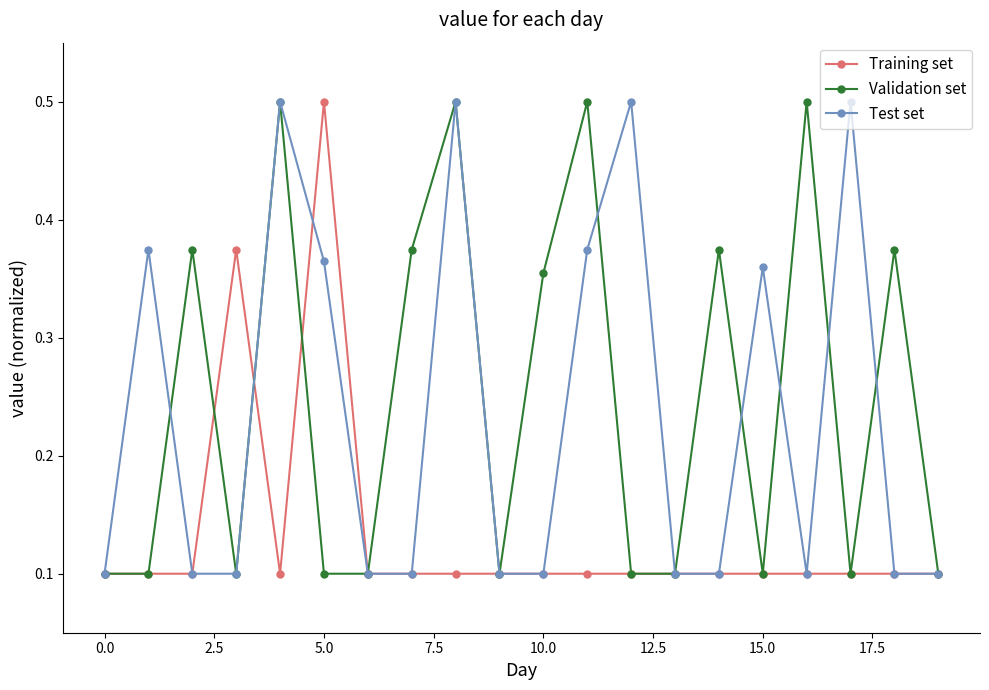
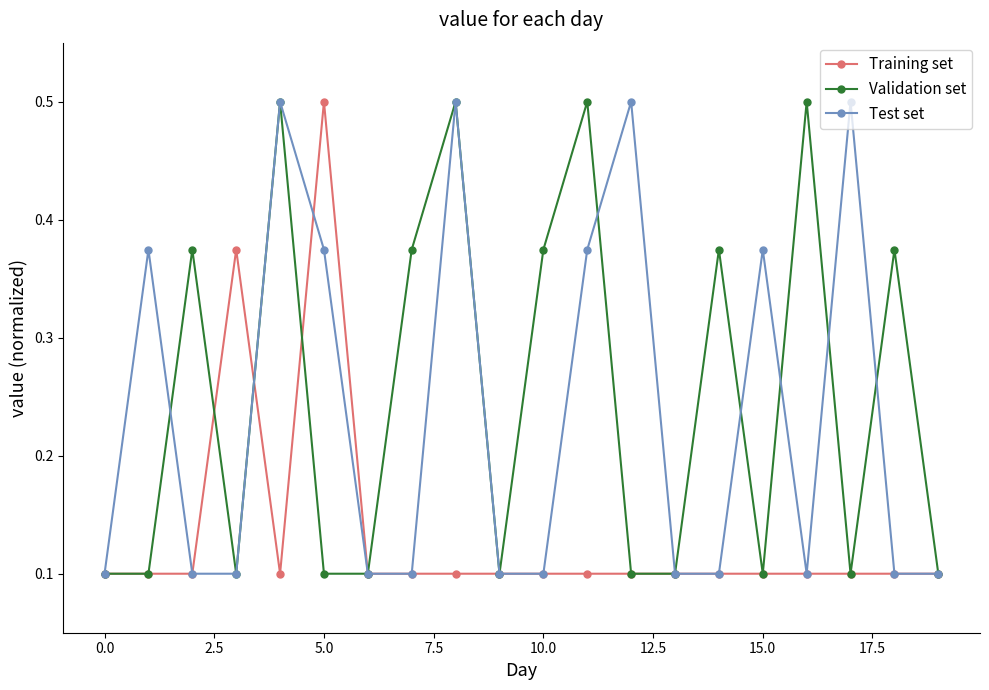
Test set, 5.0: 0.365 -> 0.375
Validation set, 10.0: 0.355 -> 0.375
Test set, 15.0: 0.360 -> 0.375
